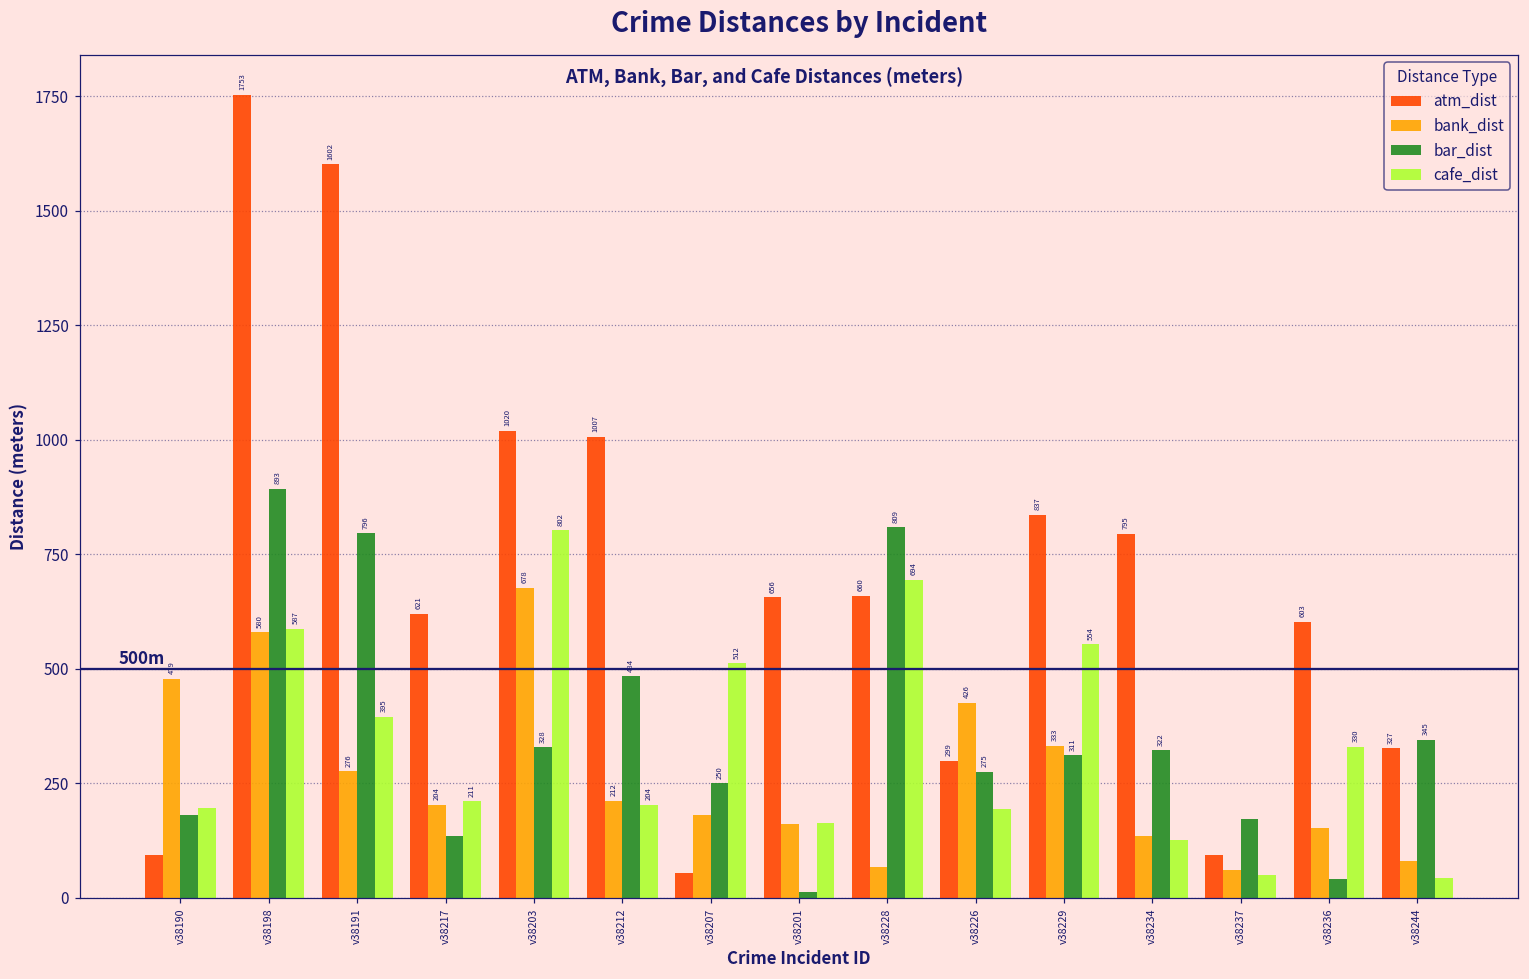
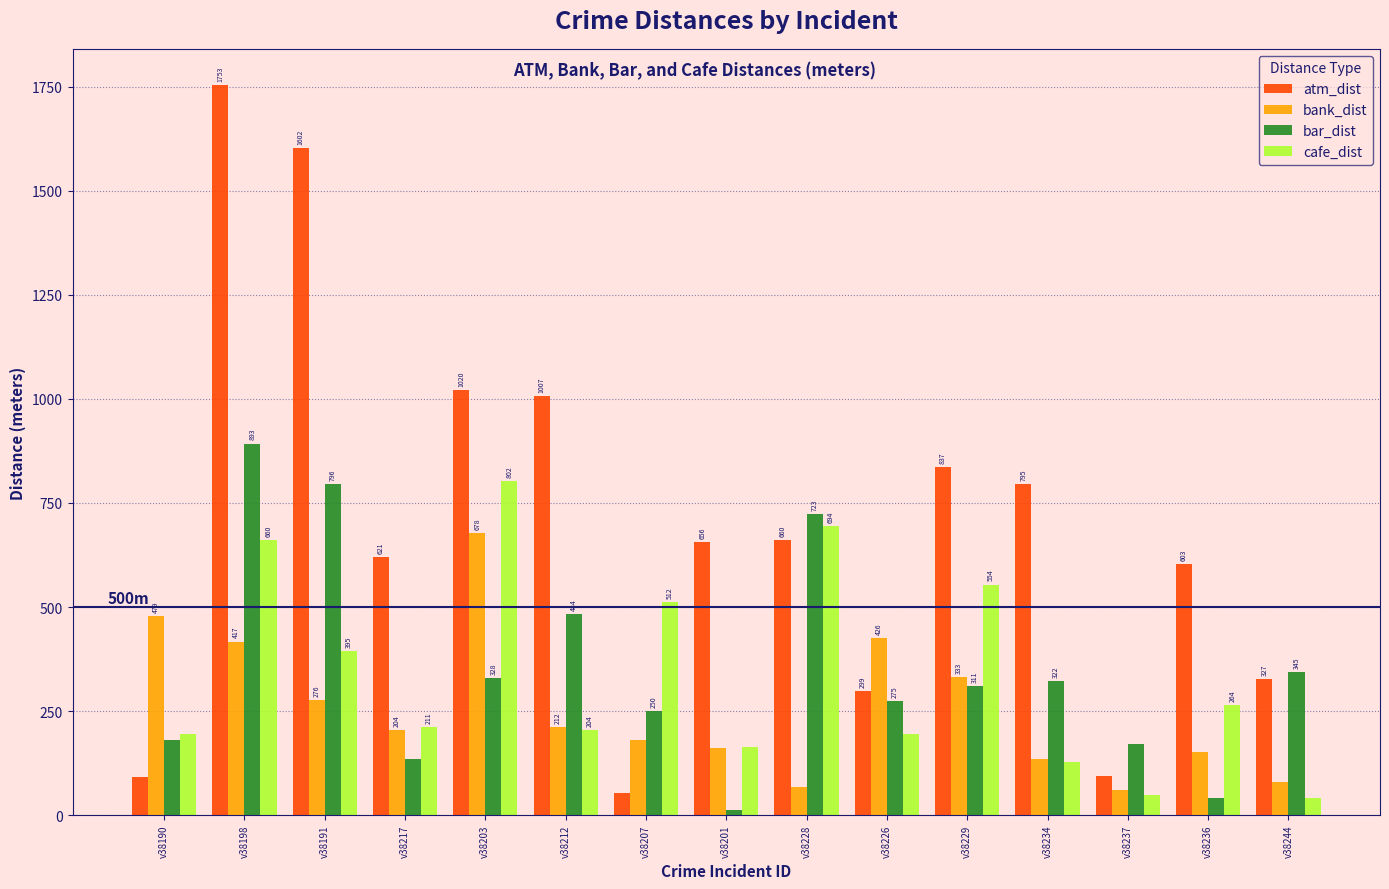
bank_dist, v38198: 580 -> 417
cafe_dist, v38198: 587 -> 660
bar_dist, v38228: 809 -> 723
cafe_dist, v38236: 330 -> 264
